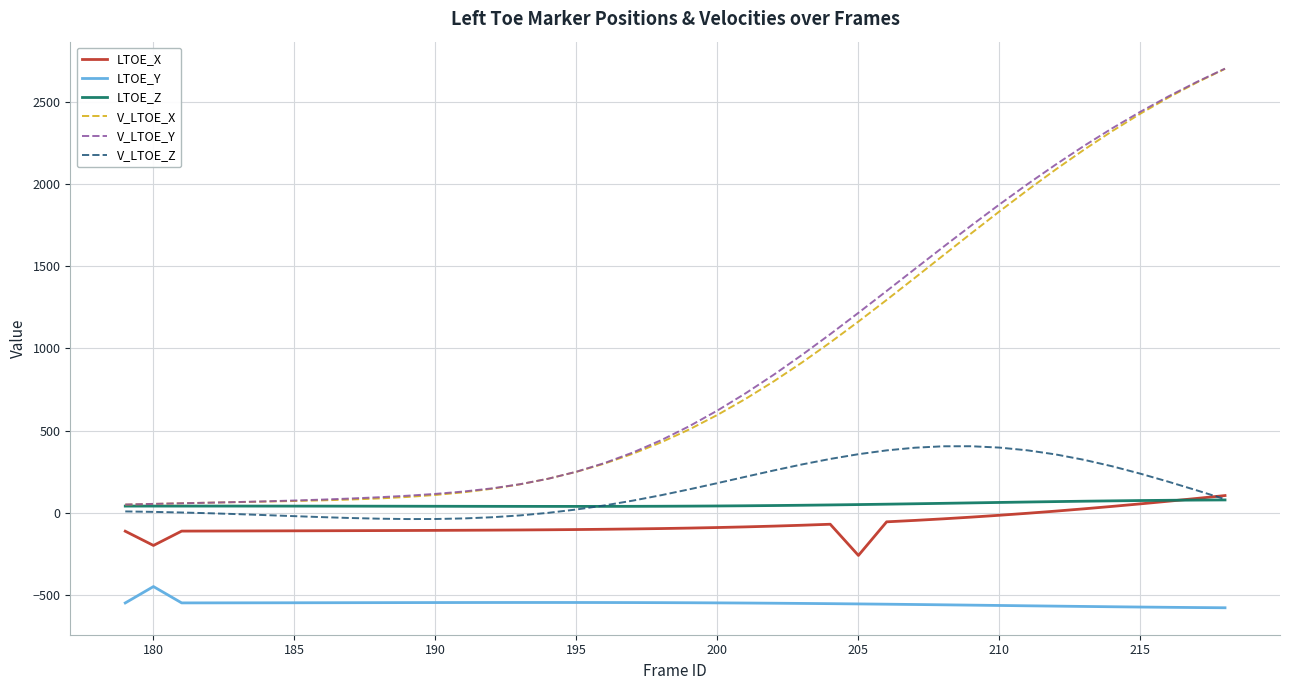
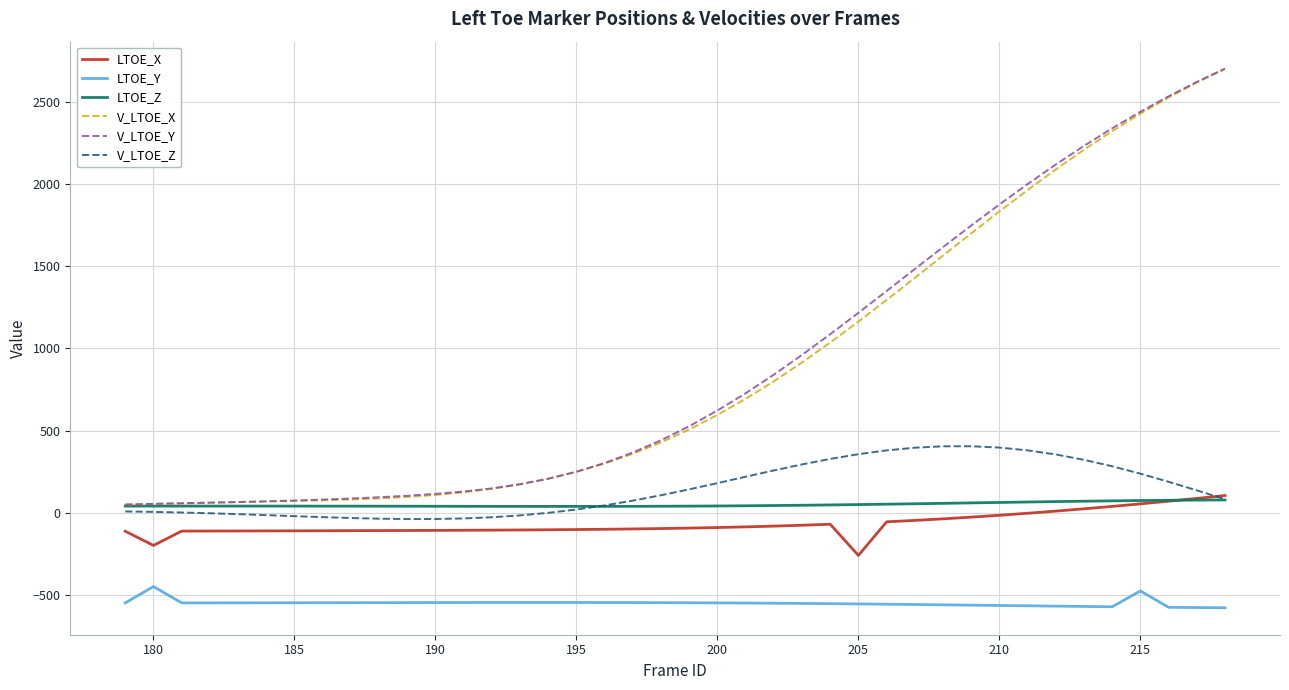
LTOE_Y, 215: -570 -> -480
